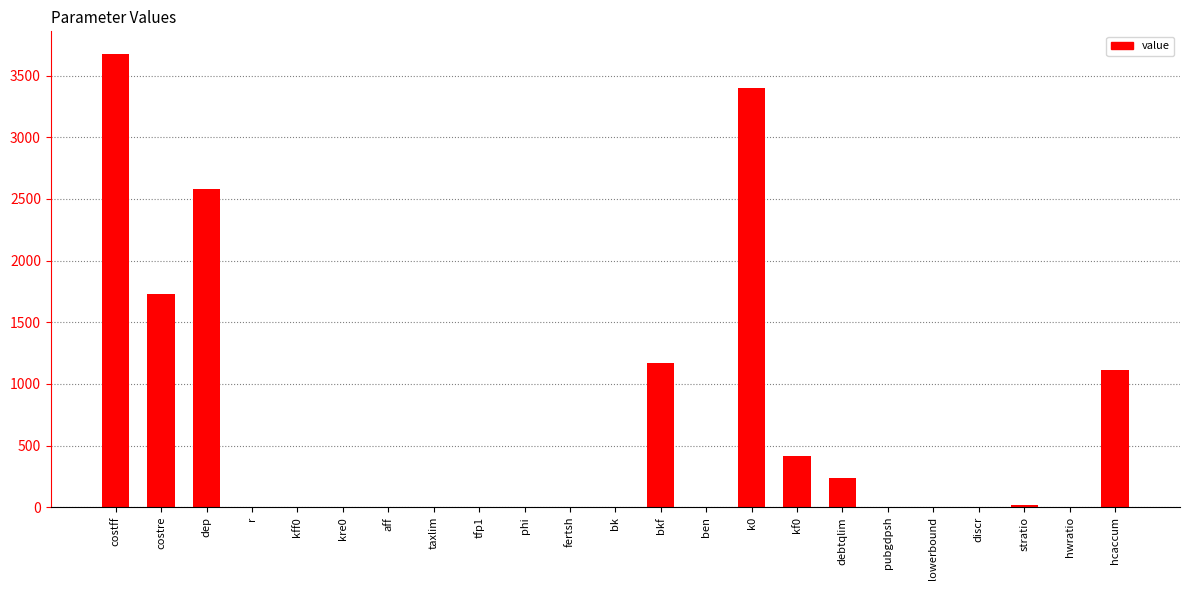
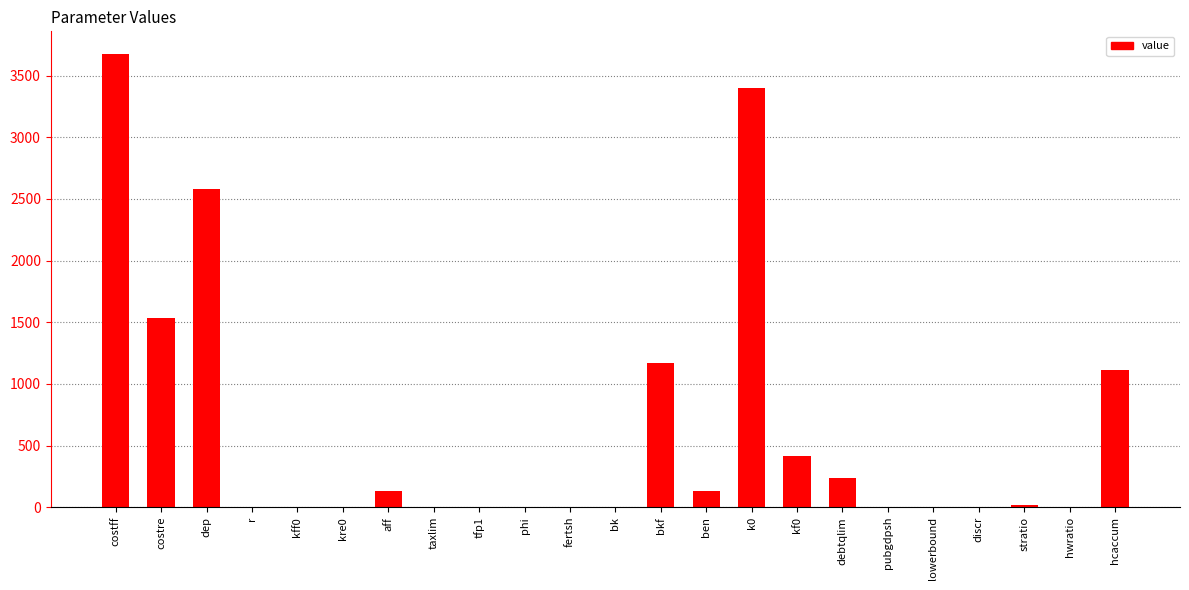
costre: 1730 -> 1530
aff: 0 -> 130
ben: 0 -> 130
